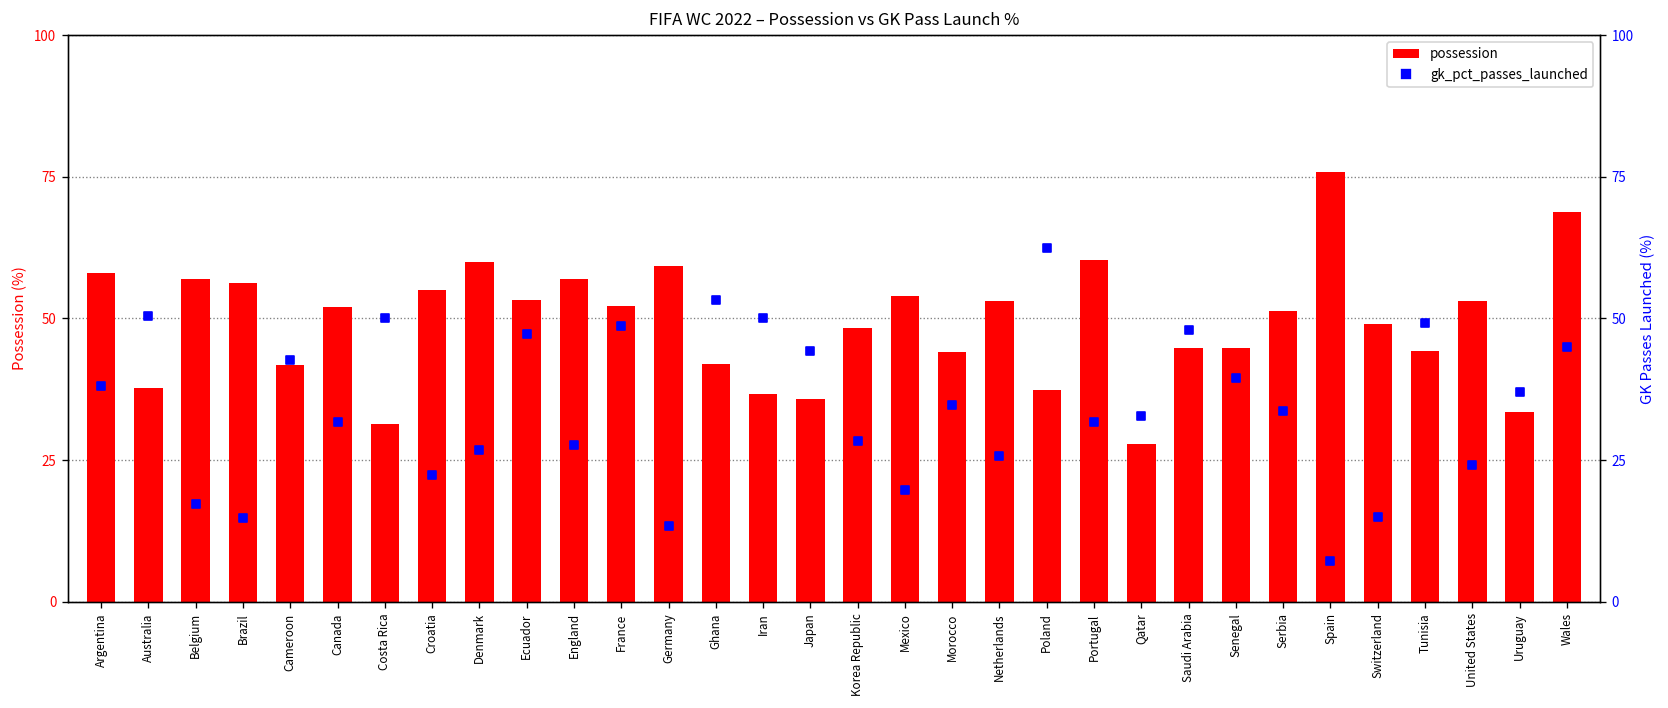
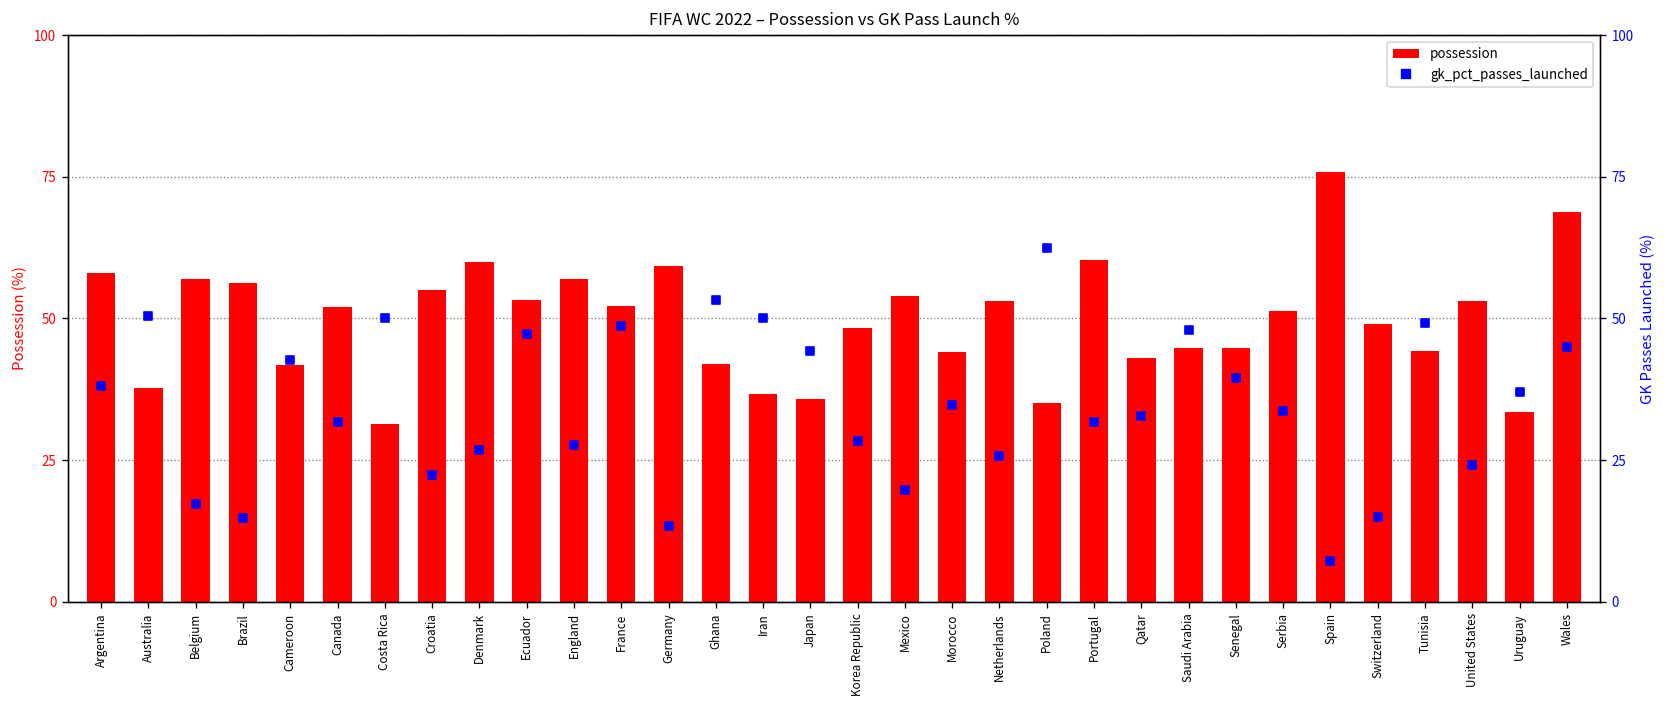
possession, Poland: 37 -> 35
possession, Qatar: 28 -> 43
